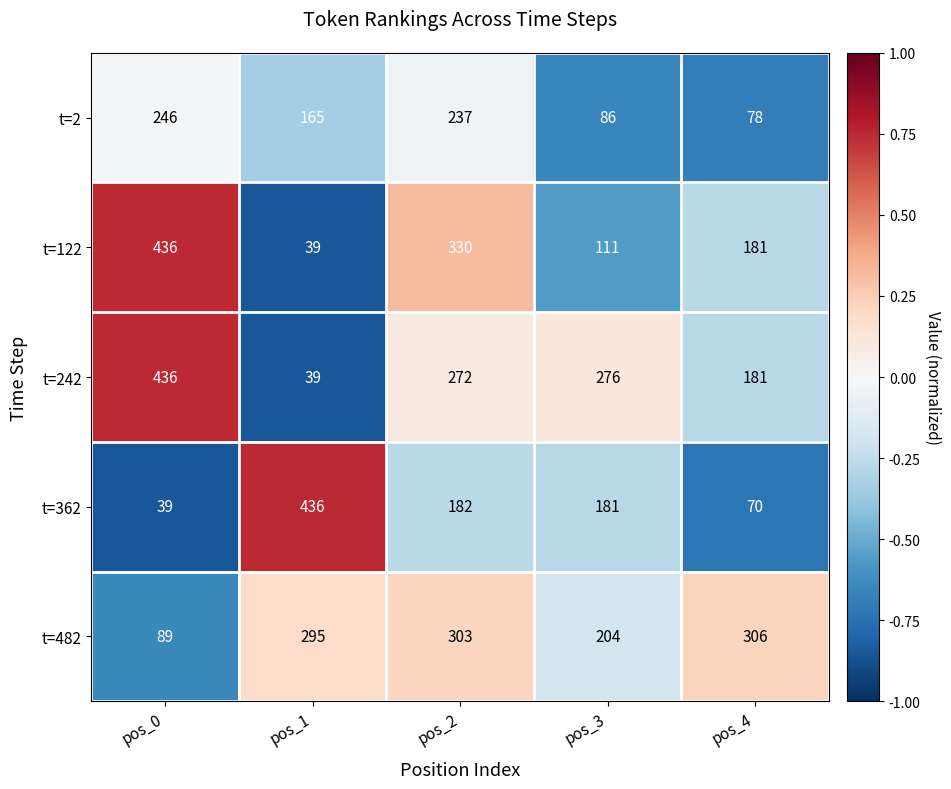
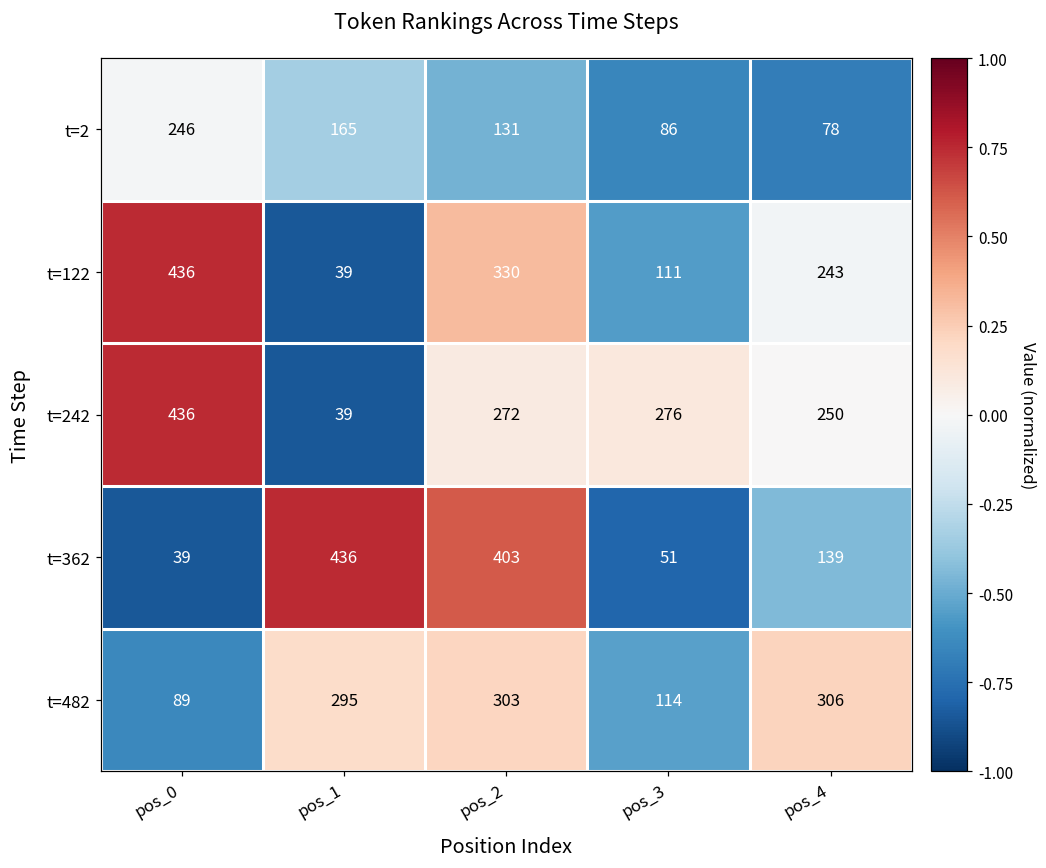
t=2, pos_2: 237 -> 131
t=122, pos_4: 181 -> 243
t=242, pos_4: 181 -> 250
t=362, pos_2: 182 -> 403
t=362, pos_3: 181 -> 51
t=362, pos_4: 70 -> 139
t=482, pos_3: 204 -> 114
